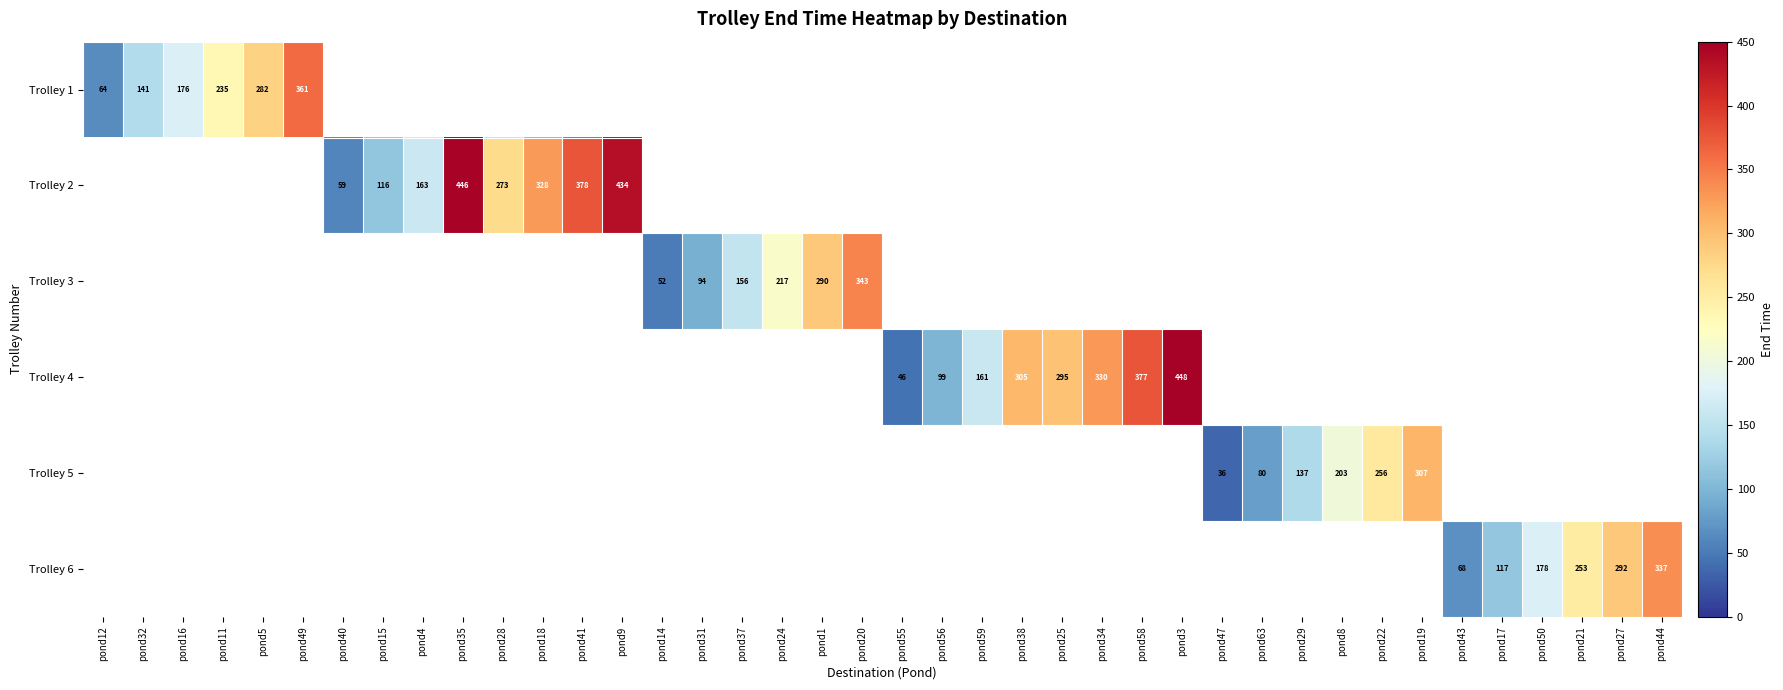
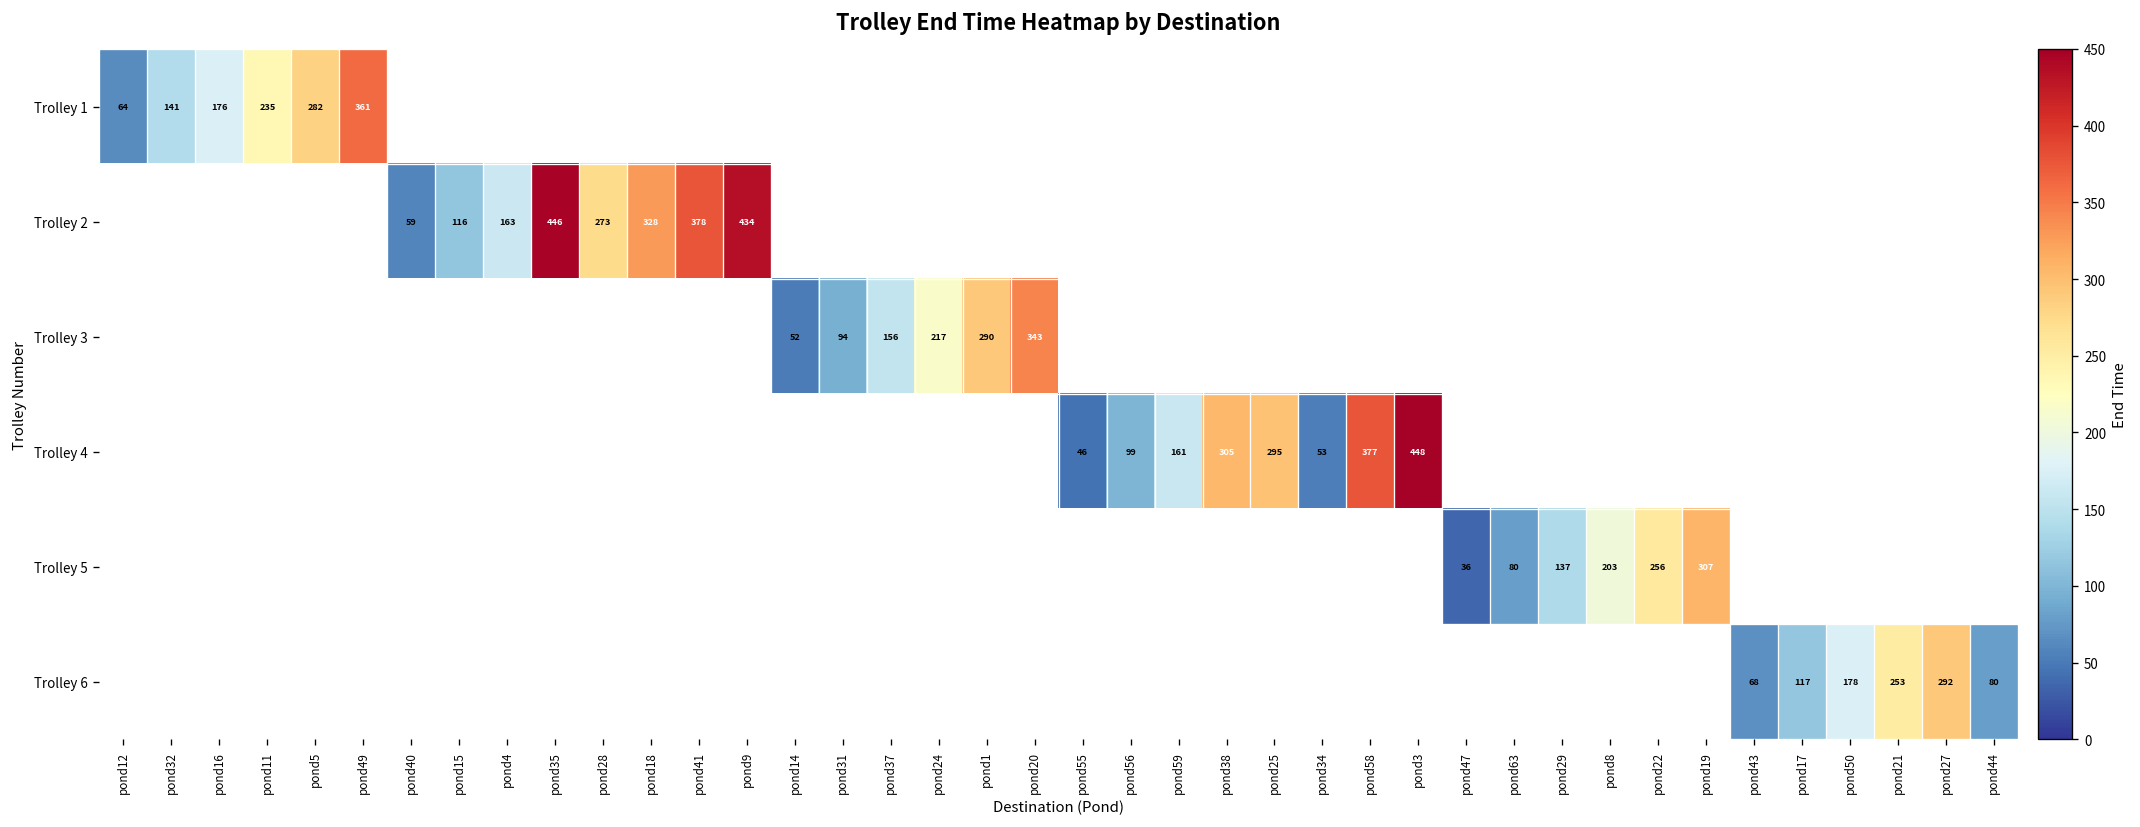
Trolley 4, pond34: 330 -> 53
Trolley 6, pond44: 337 -> 80
